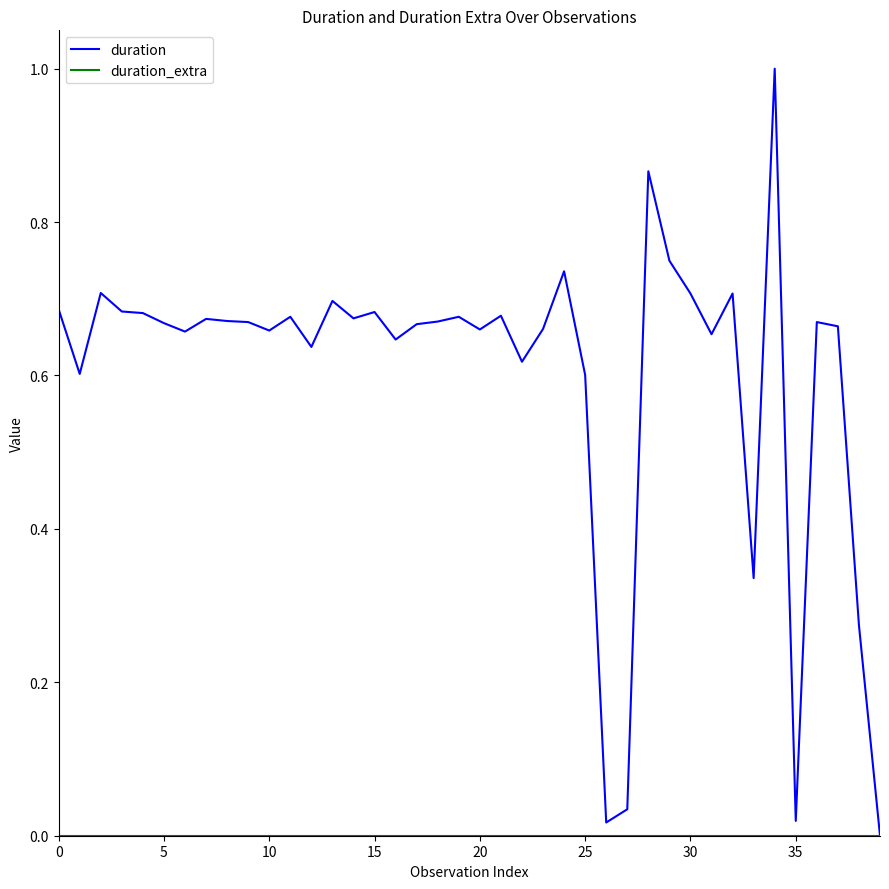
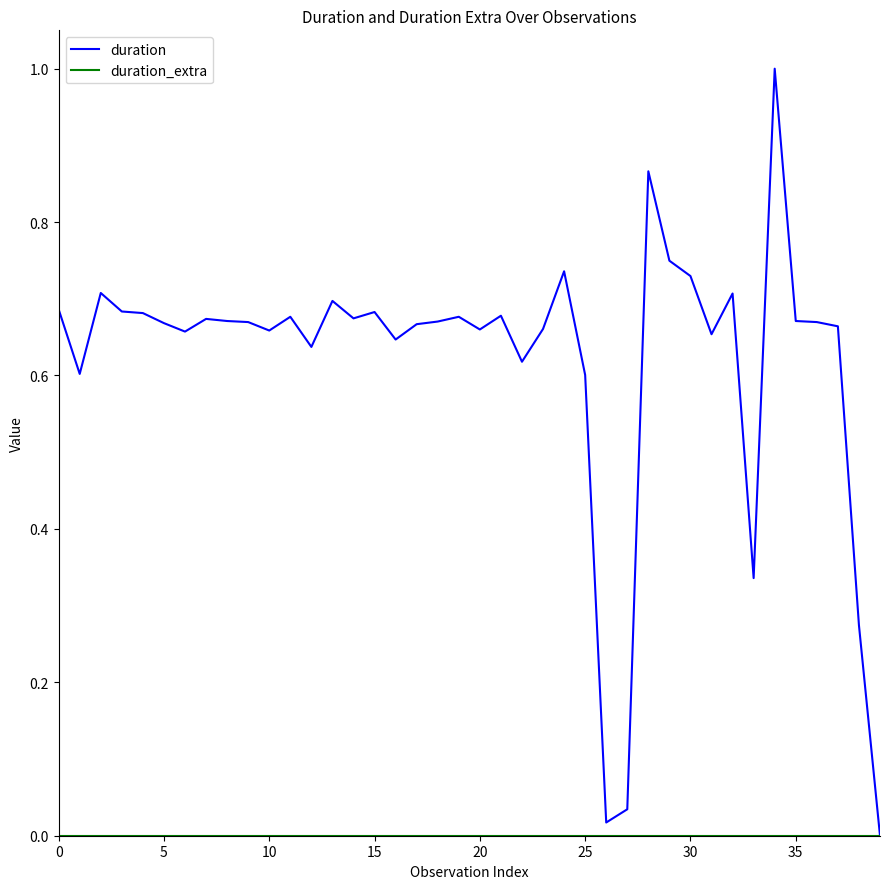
duration, 30: 0.71 -> 0.73
duration, 35: 0.02 -> 0.67
